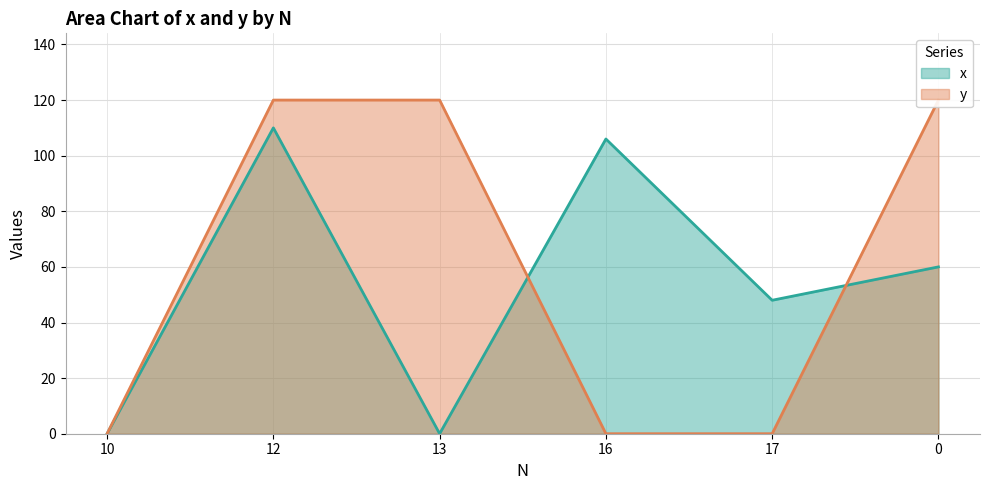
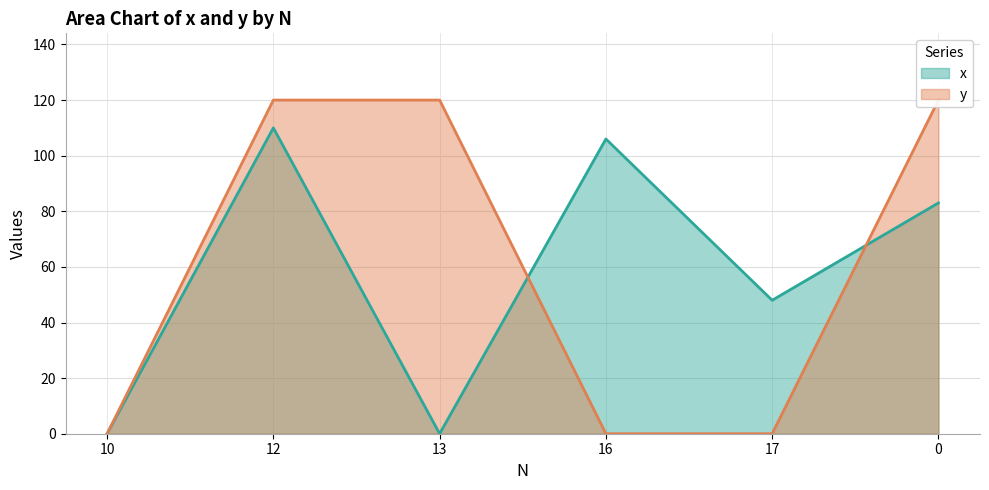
x, 0: 60 -> 83
